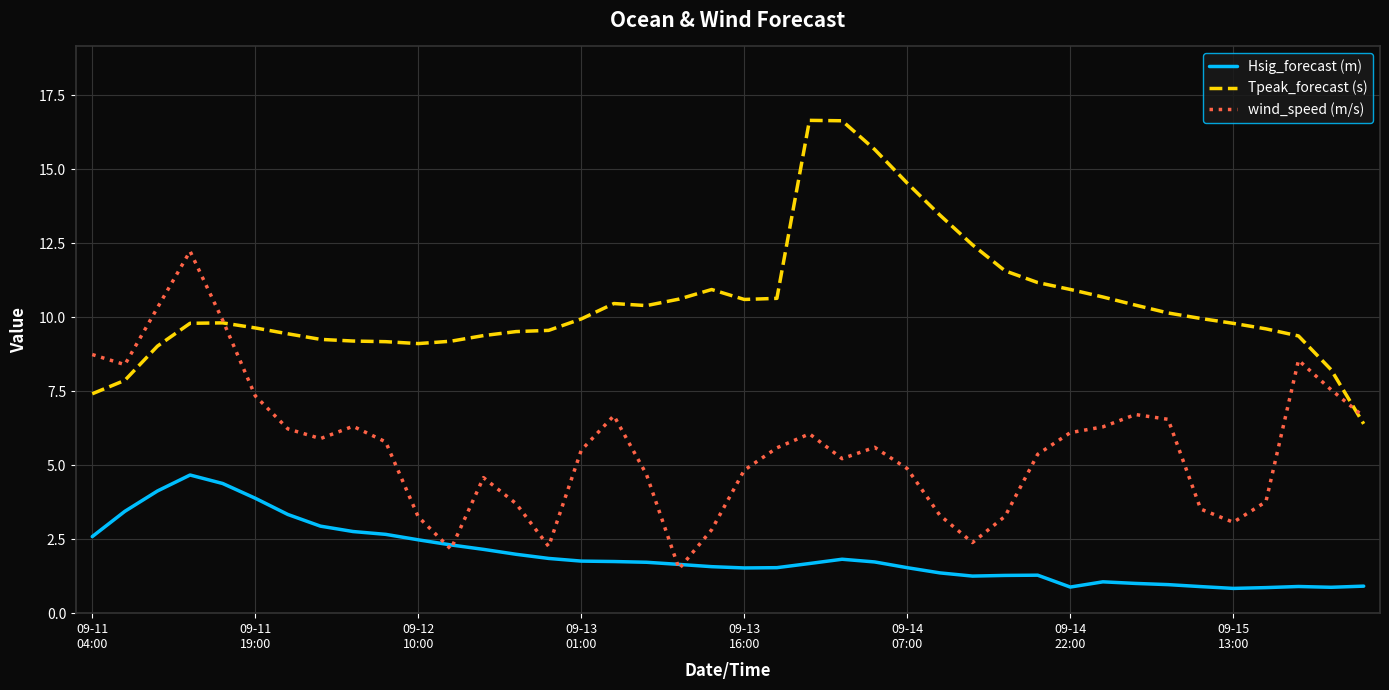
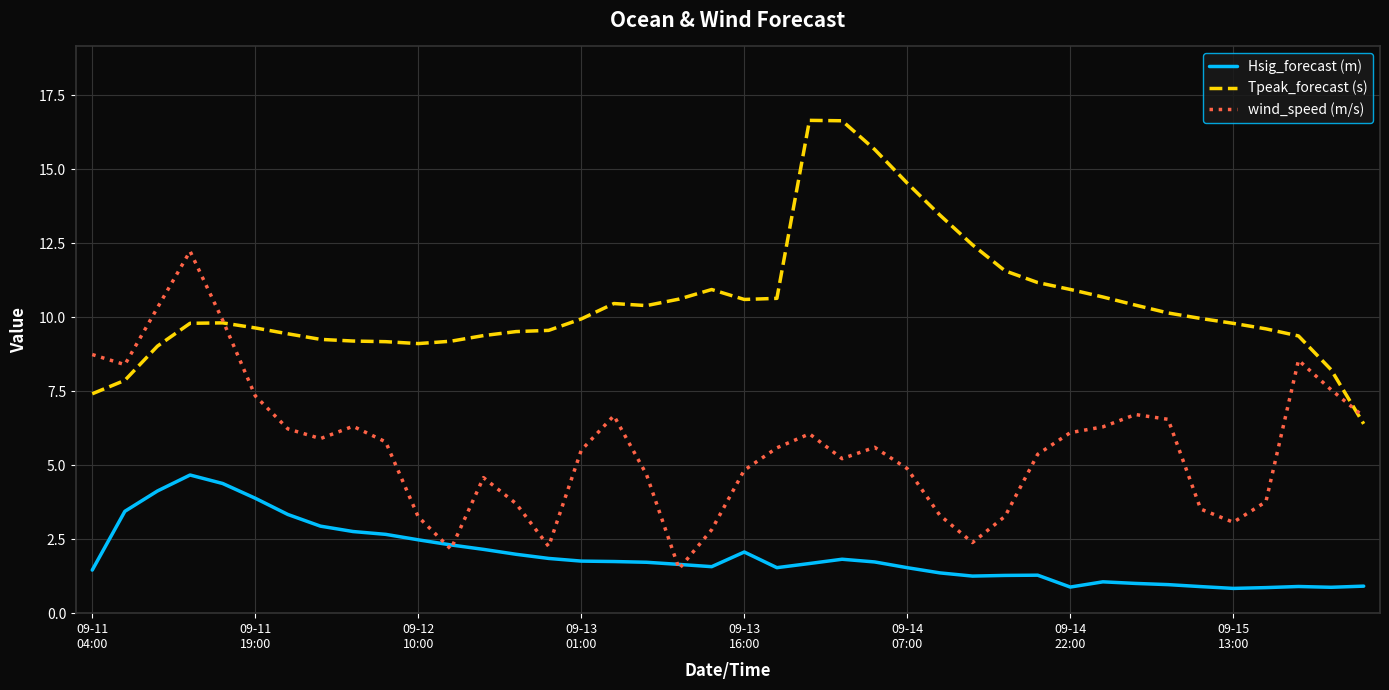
Hsig_forecast (m), 09-11 04:00: 2.6 -> 1.5
Hsig_forecast (m), 09-13 16:00: 1.5 -> 2.1
